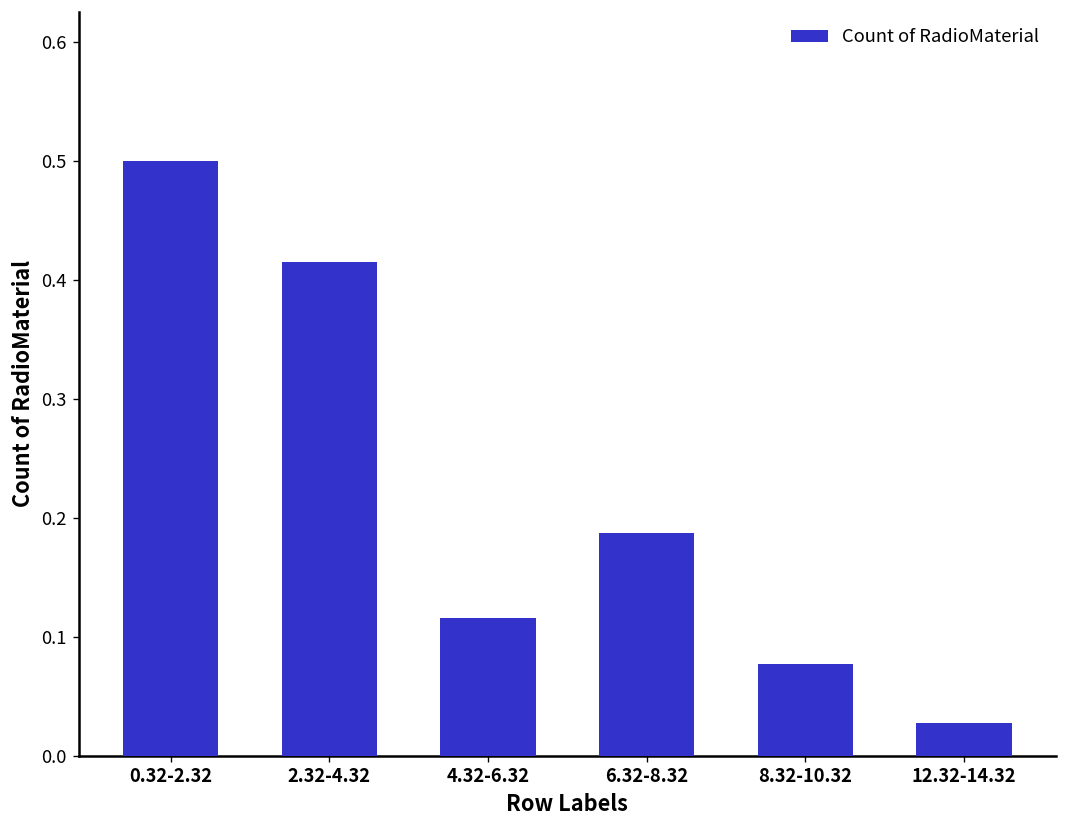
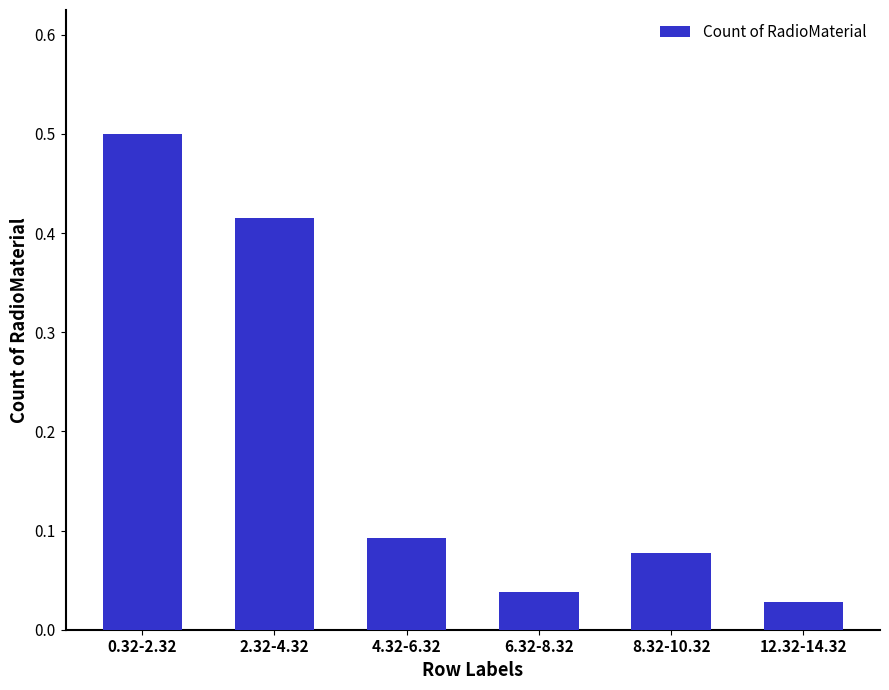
4.32-6.32: 0.12 -> 0.09
6.32-8.32: 0.19 -> 0.04
